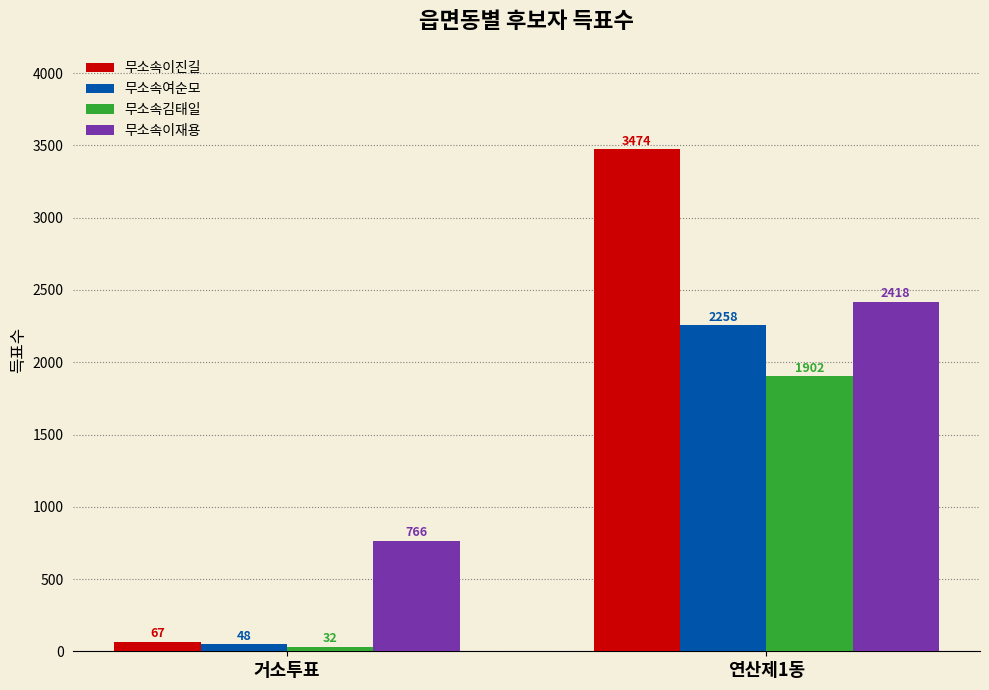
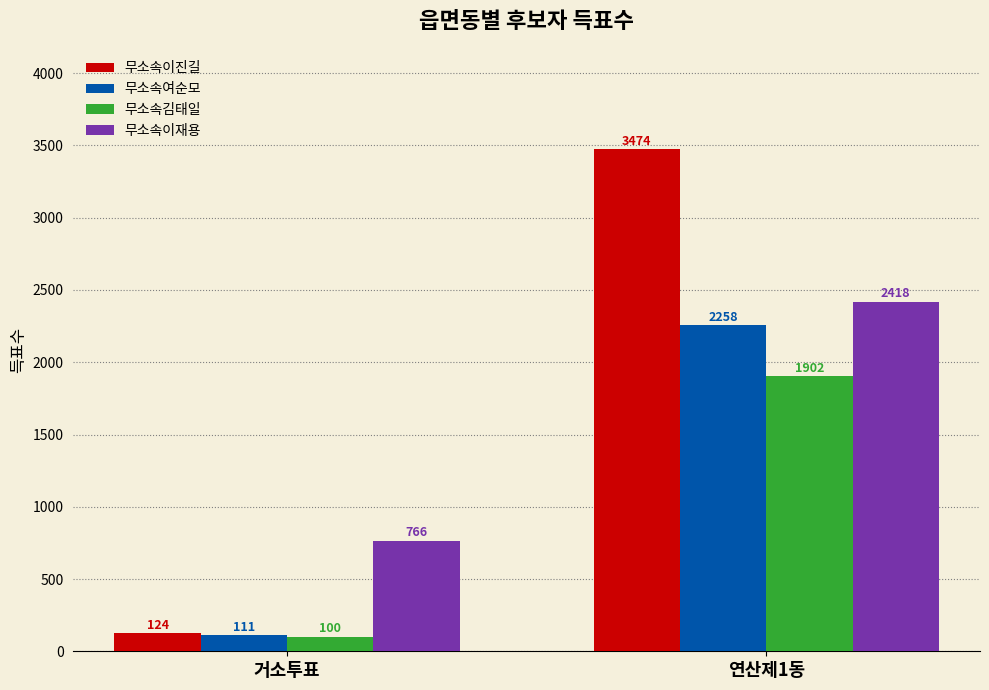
무소속이진길, 거소투표: 67 -> 124
무소속여순모, 거소투표: 48 -> 111
무소속김태일, 거소투표: 32 -> 100
